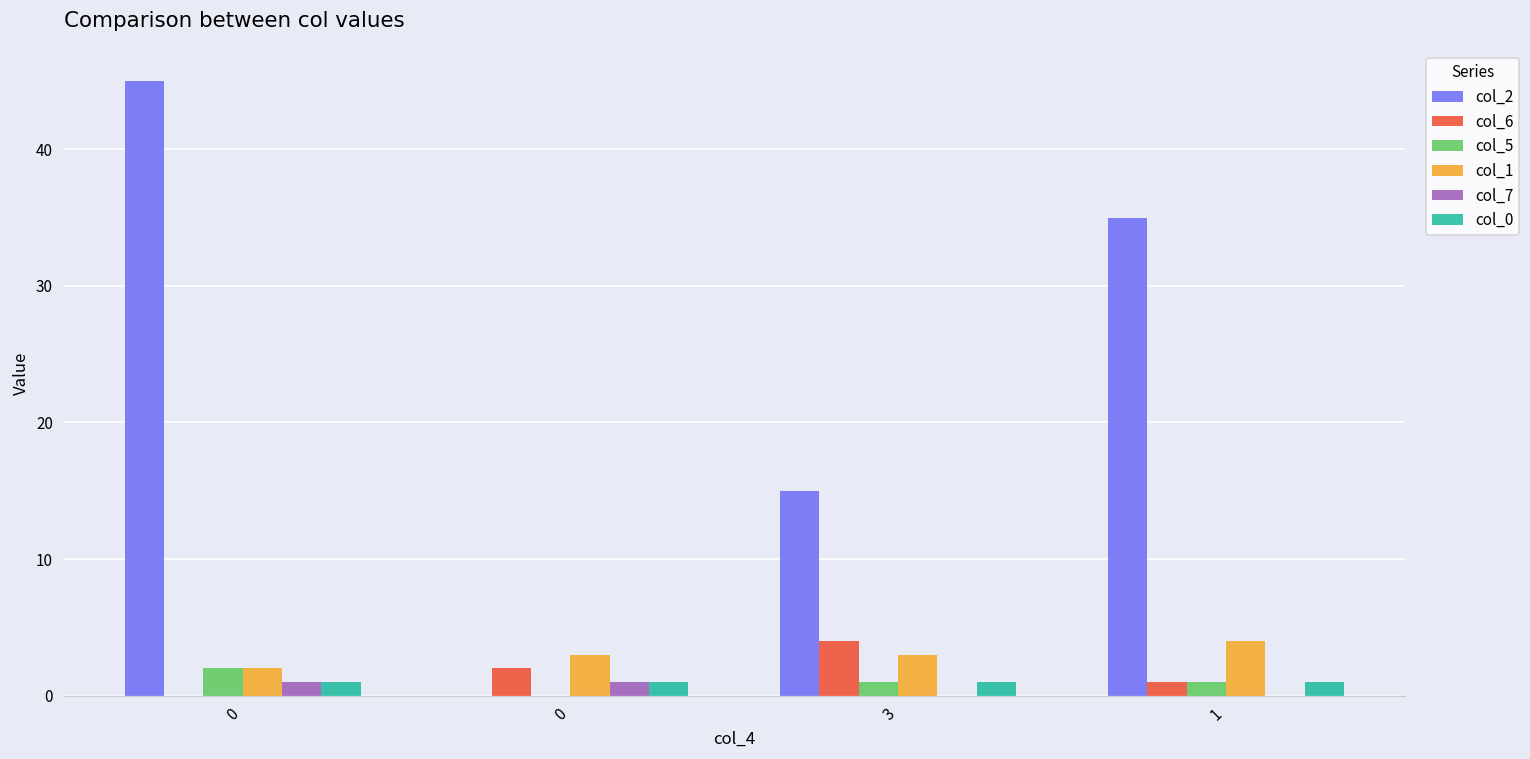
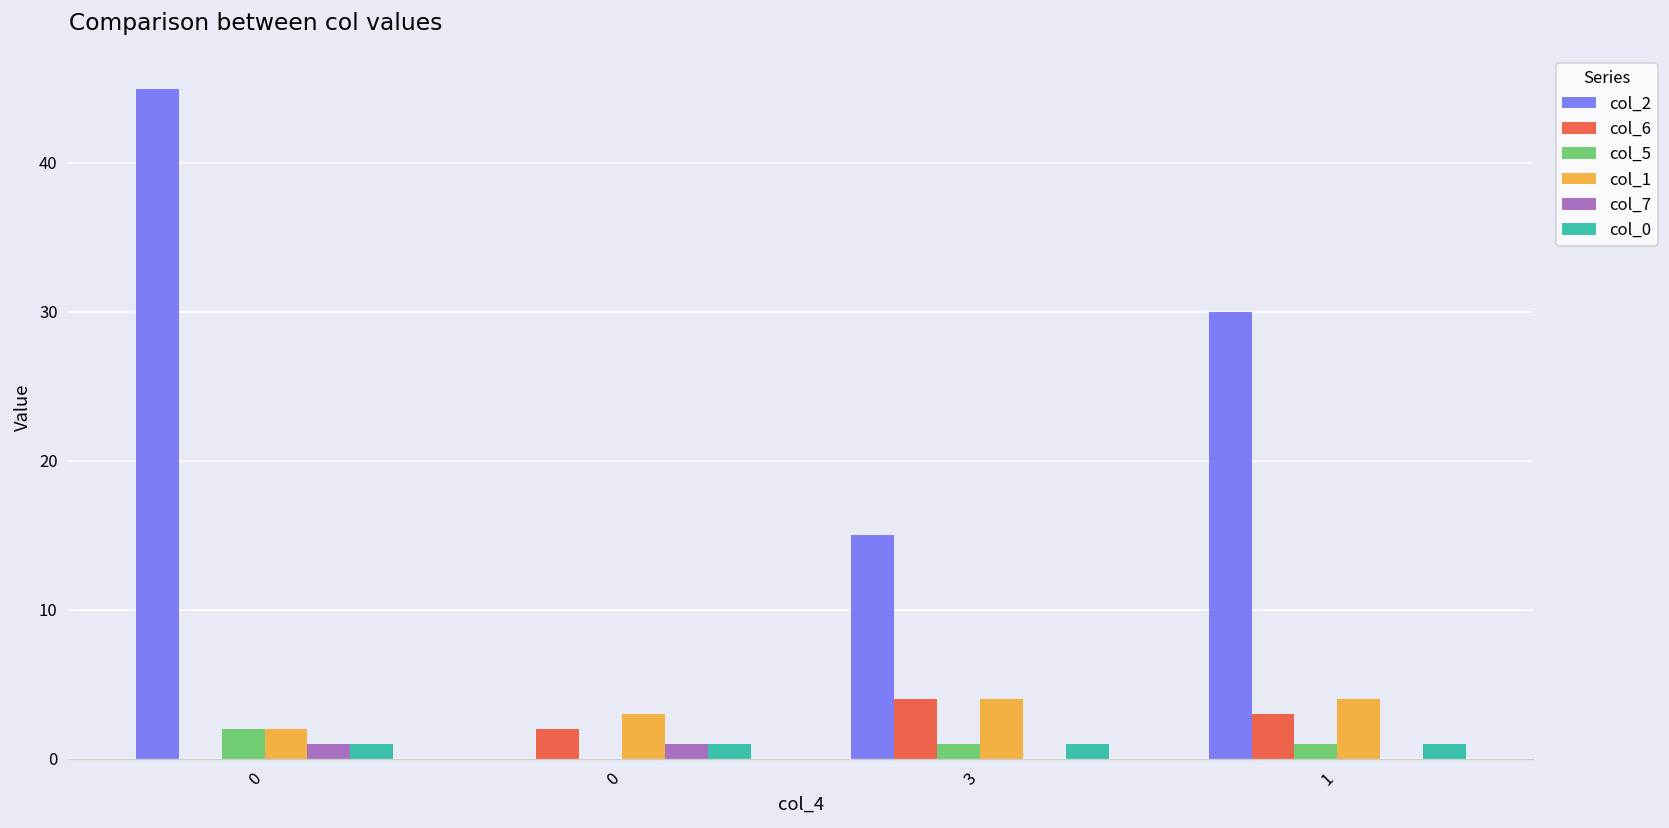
col_1, 3: 3 -> 4
col_2, 1: 35 -> 30
col_6, 1: 1 -> 3
